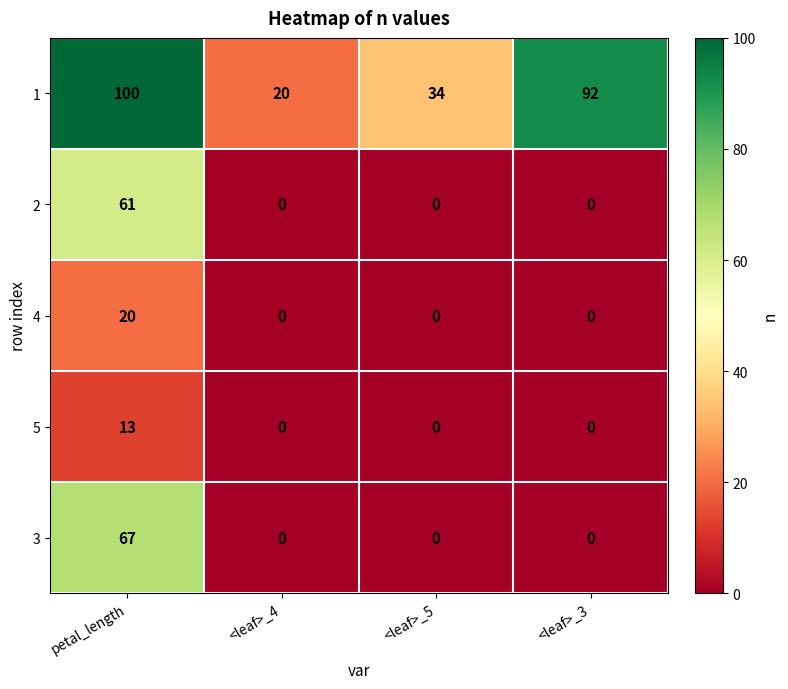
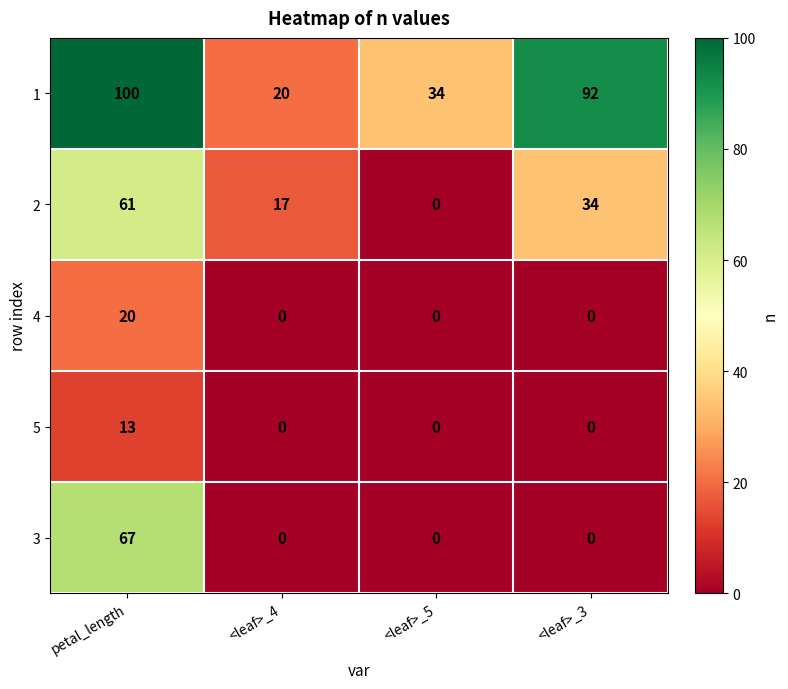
2, <leaf>_4: 0 -> 17
2, <leaf>_3: 0 -> 34
